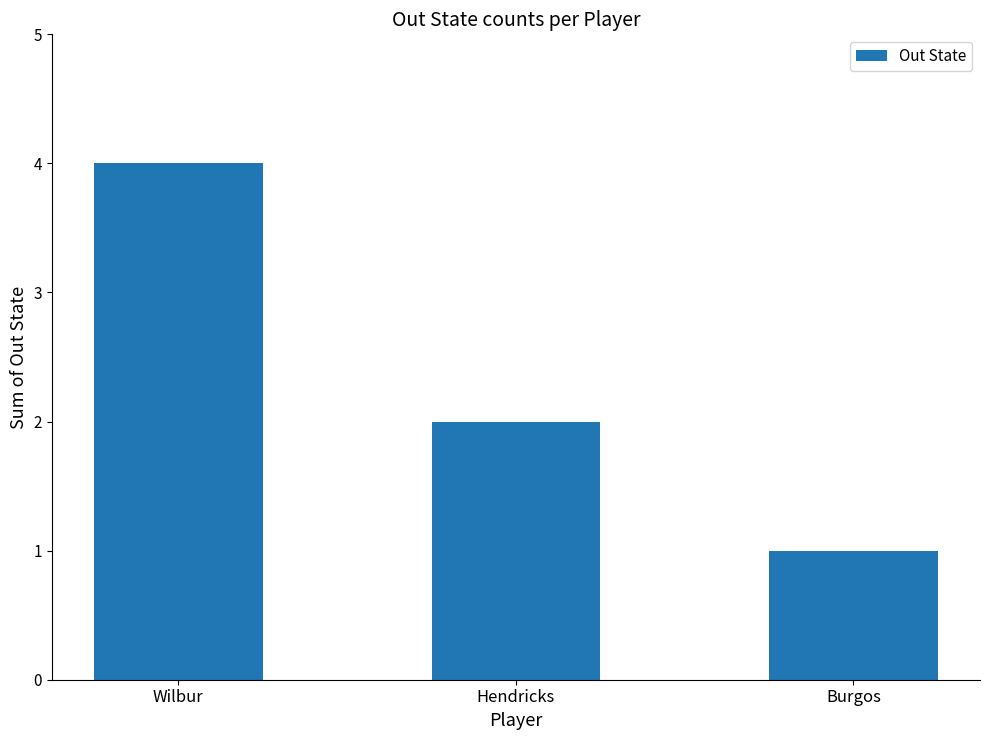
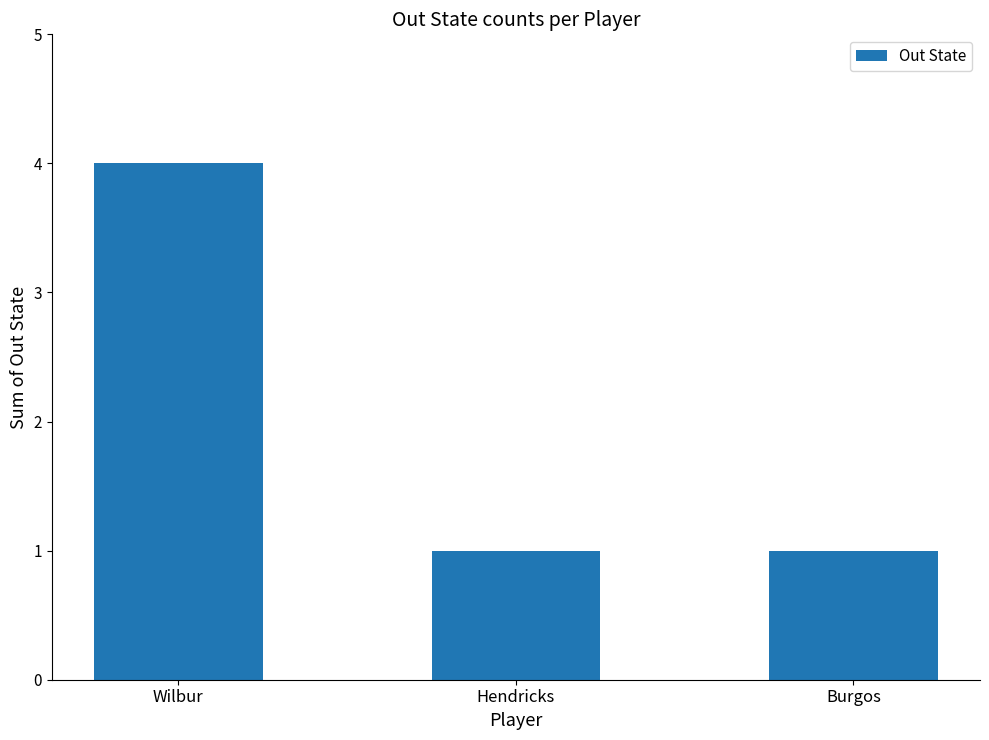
Hendricks: 2 -> 1
